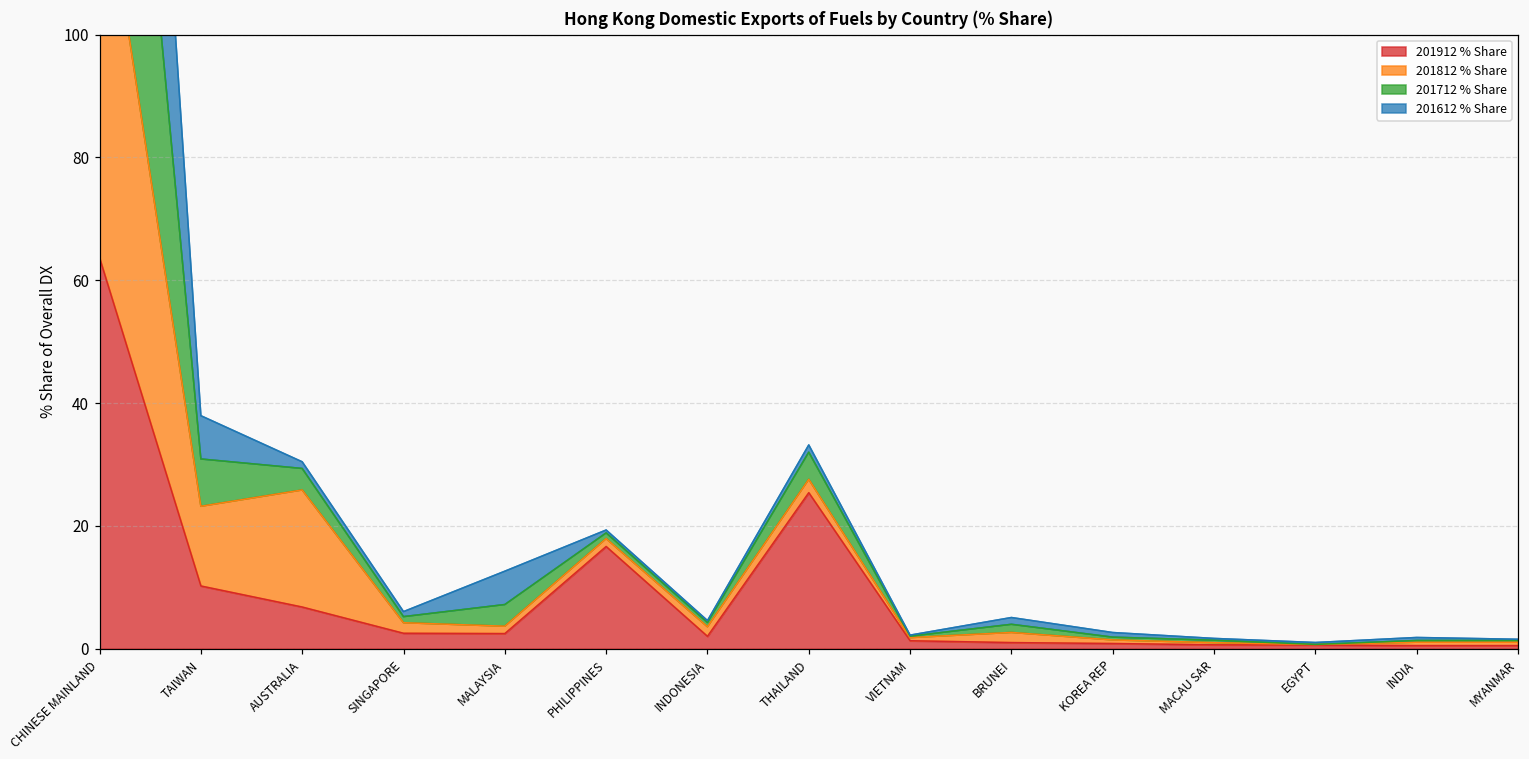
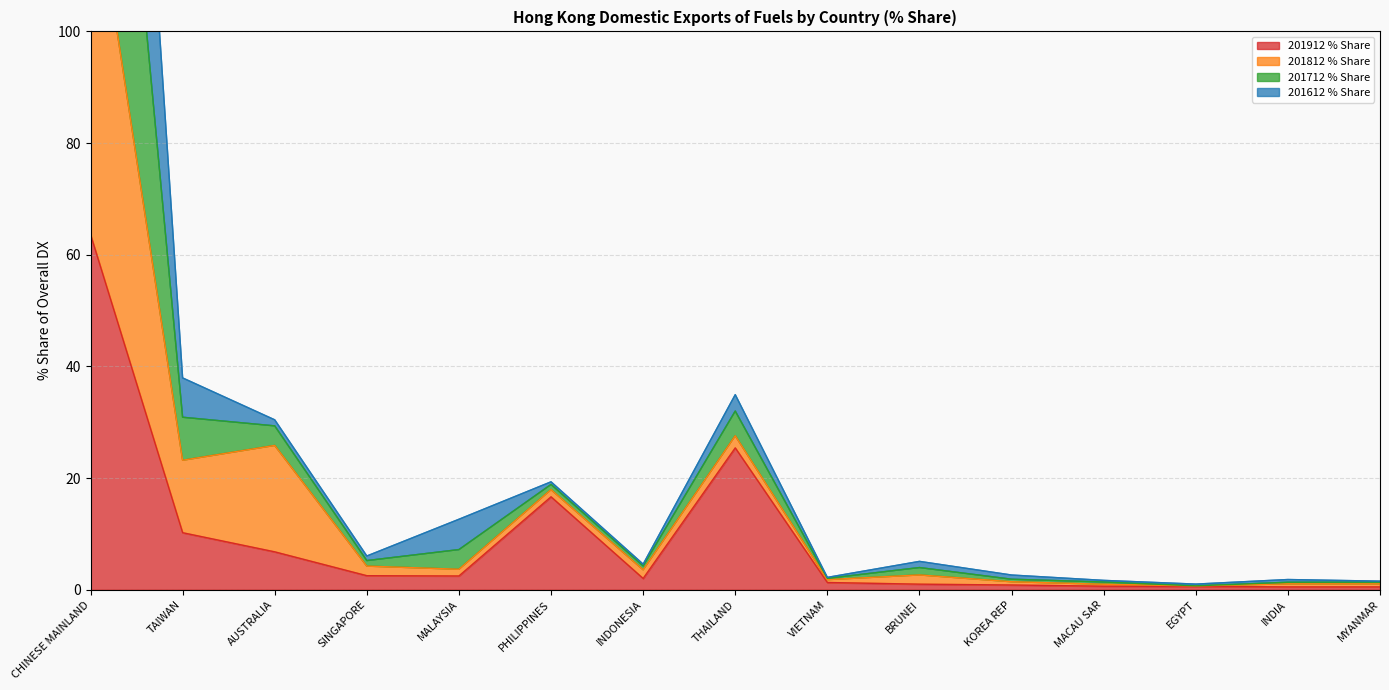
201612 % Share, THAILAND: 1 -> 3
